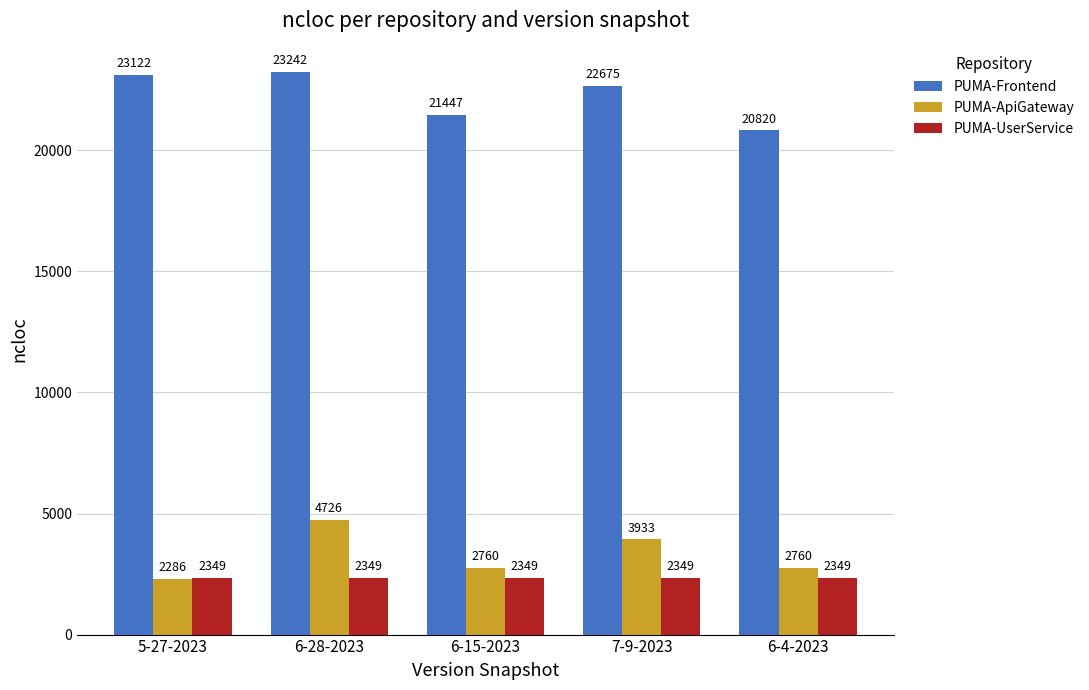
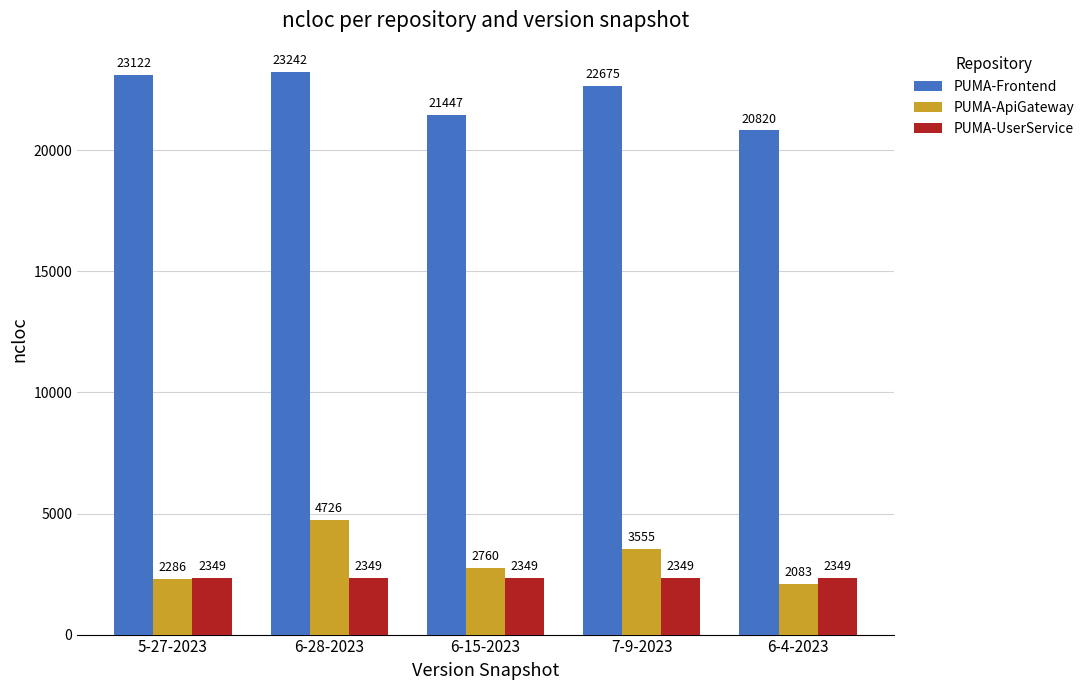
PUMA-ApiGateway, 7-9-2023: 3933 -> 3555
PUMA-ApiGateway, 6-4-2023: 2760 -> 2083
